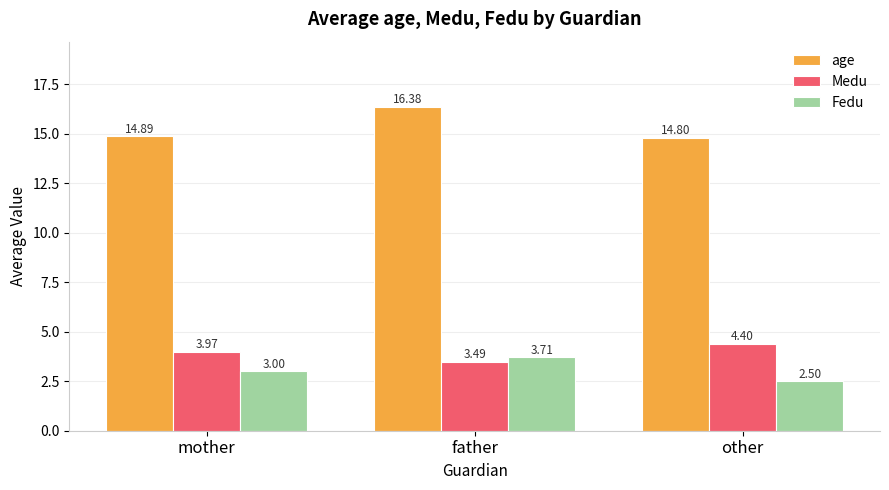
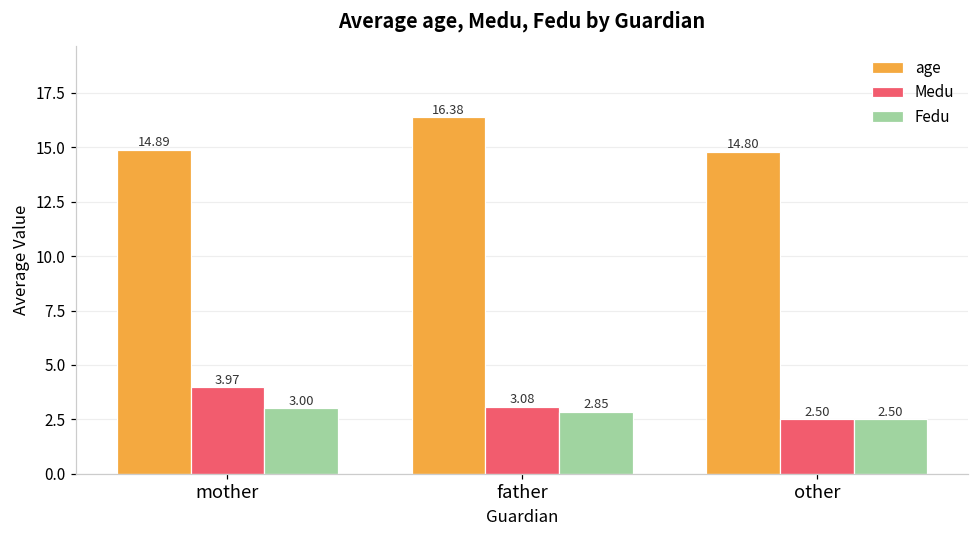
Medu, father: 3.49 -> 3.08
Fedu, father: 3.71 -> 2.85
Medu, other: 4.40 -> 2.50
